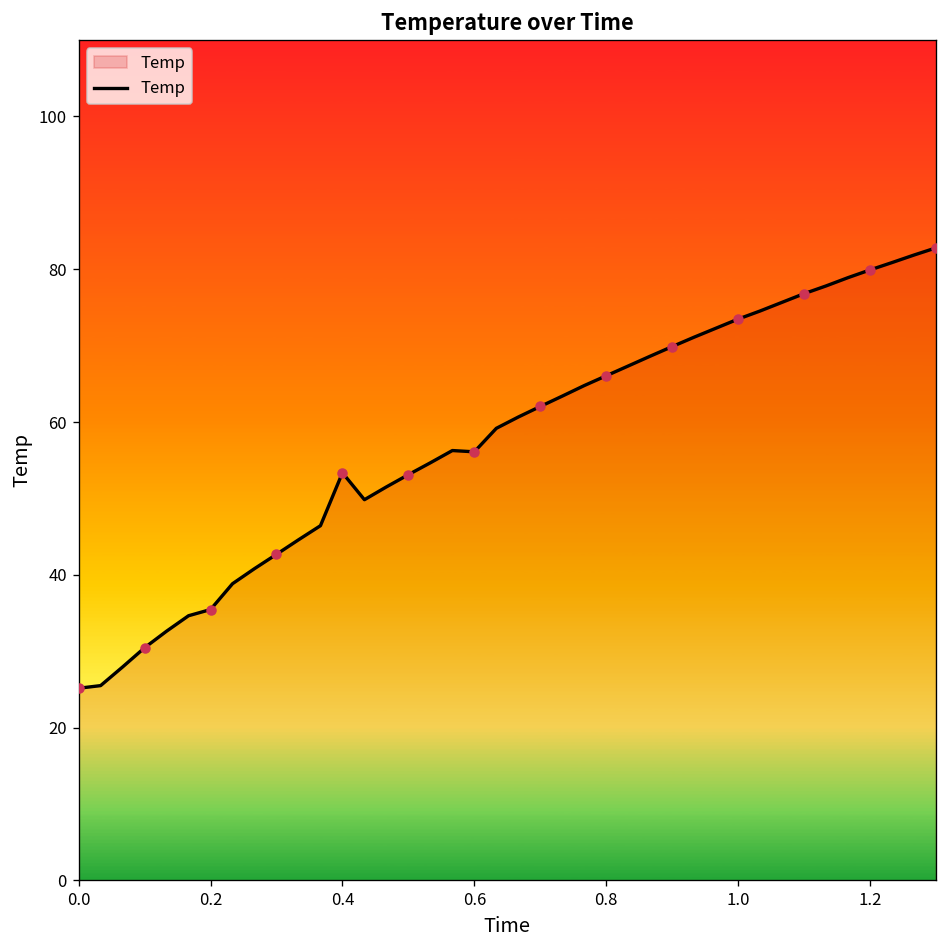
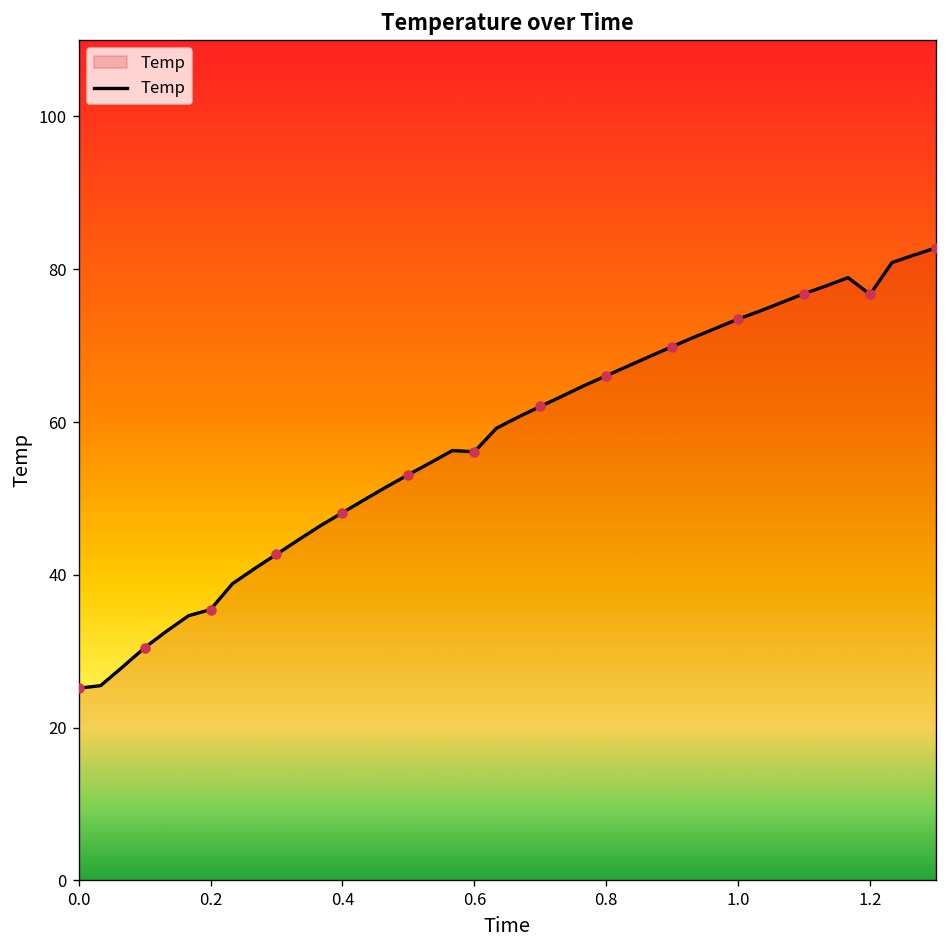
Temp, 0.4: 53 -> 48
Temp, 1.2: 80 -> 77
